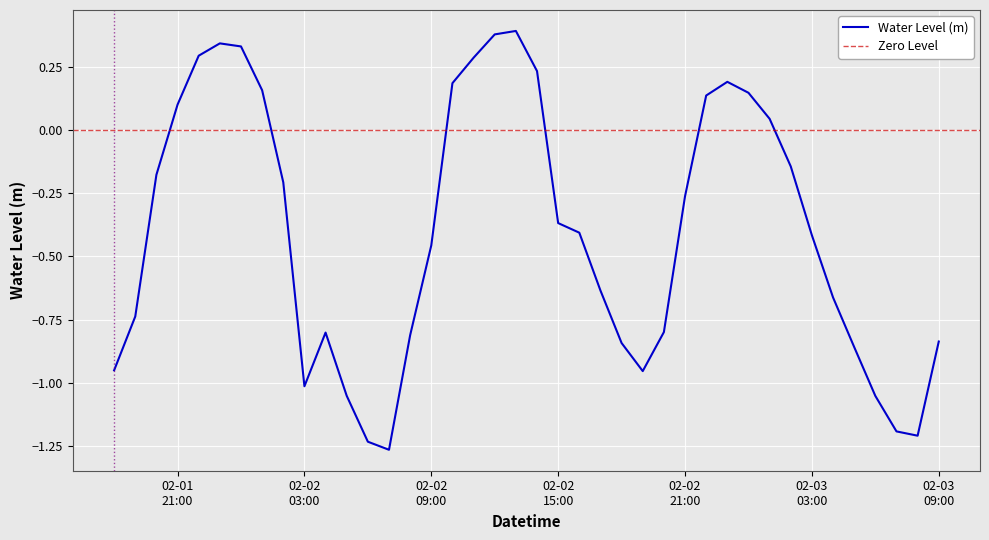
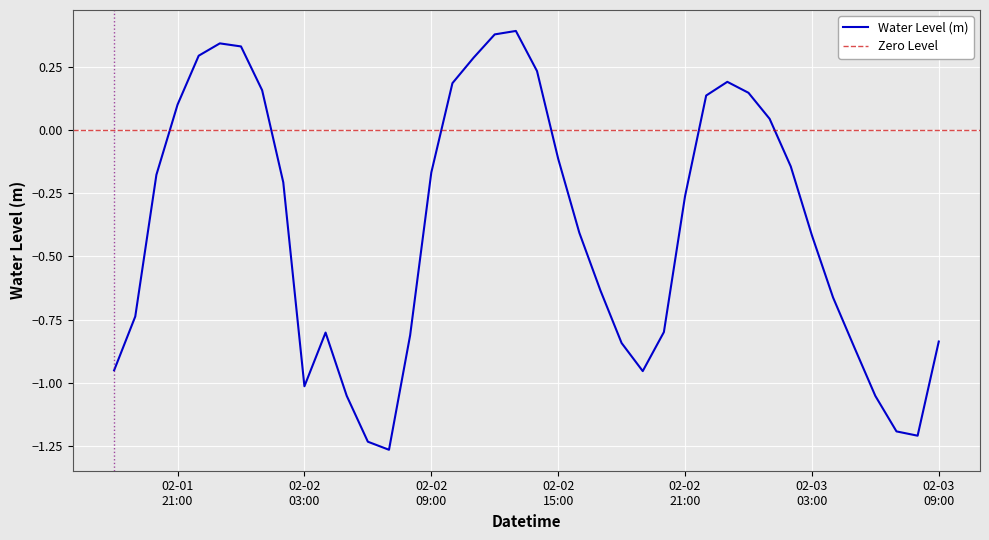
02-02 09:00: -0.46 -> -0.17
02-02 15:00: -0.37 -> -0.11
